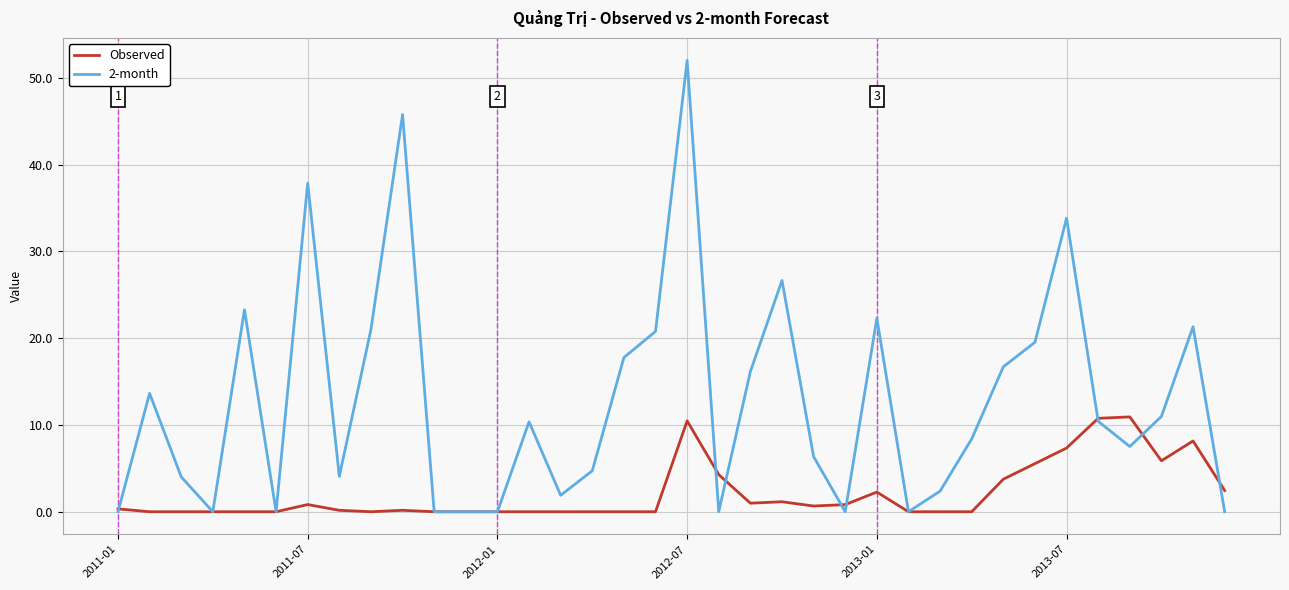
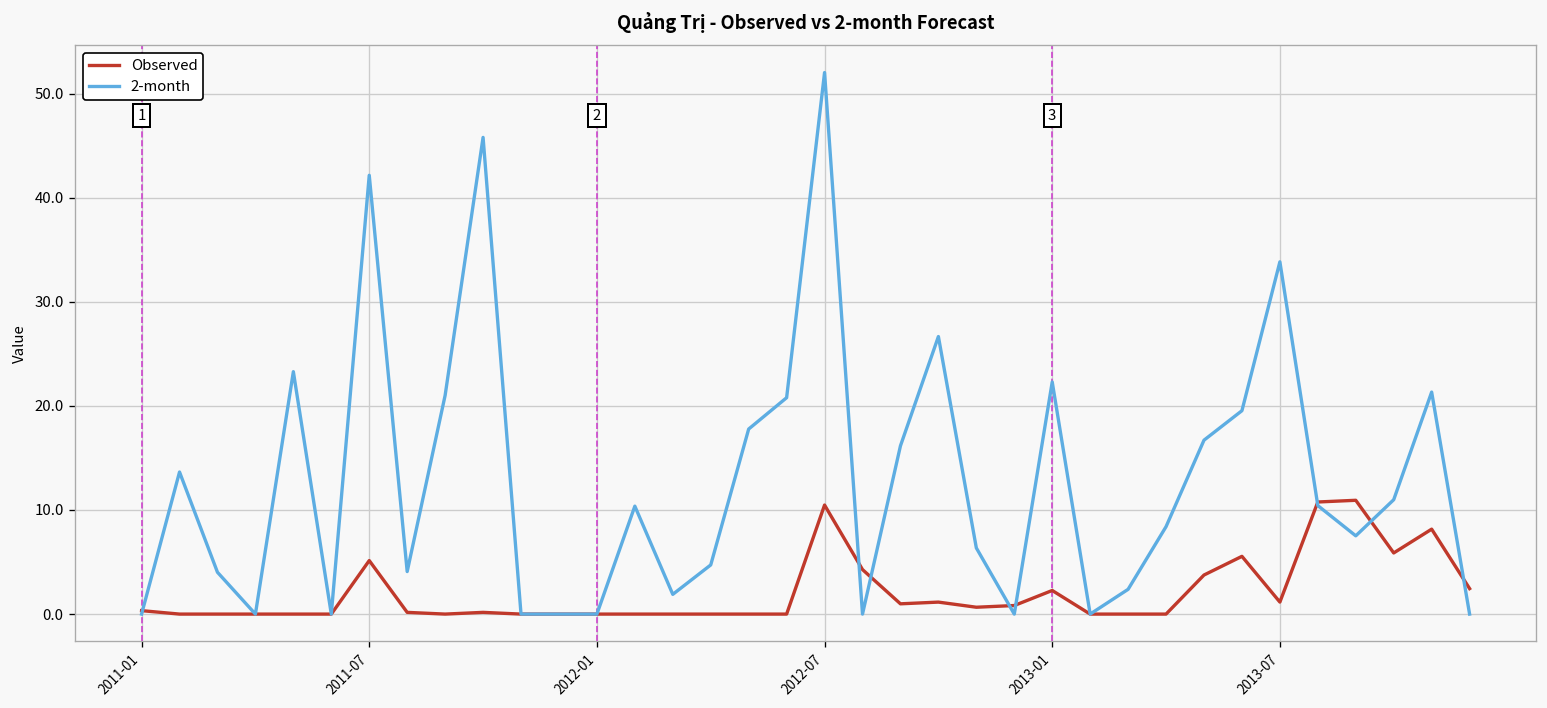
Observed, 2011-07: 1 -> 5
2-month, 2011-07: 38 -> 42
Observed, 2013-07: 7 -> 1
